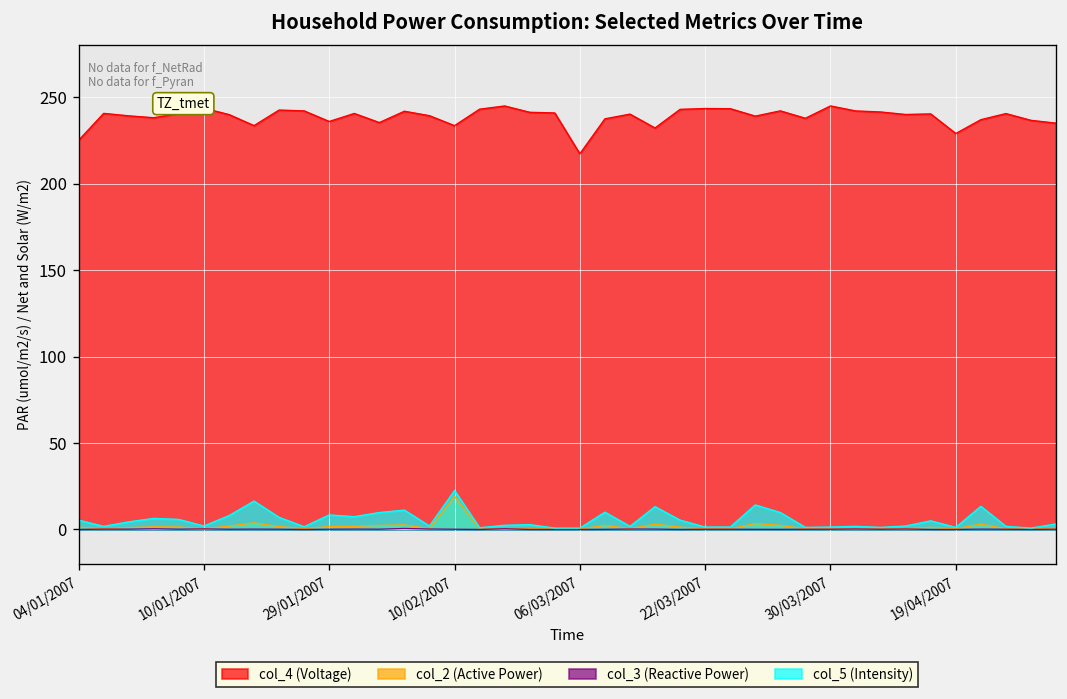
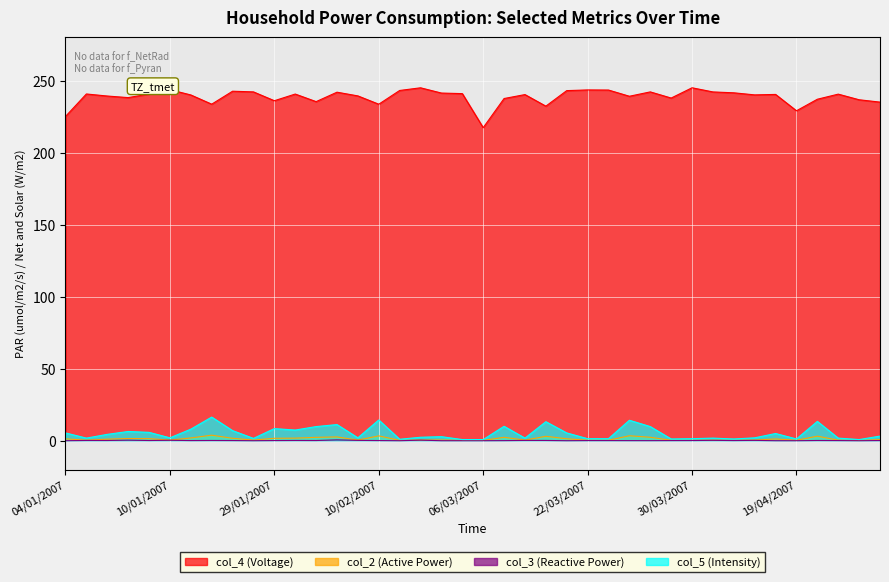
col_2 (Active Power), 10/02/2007: 19 -> 3
col_5 (Intensity), 10/02/2007: 23 -> 14
